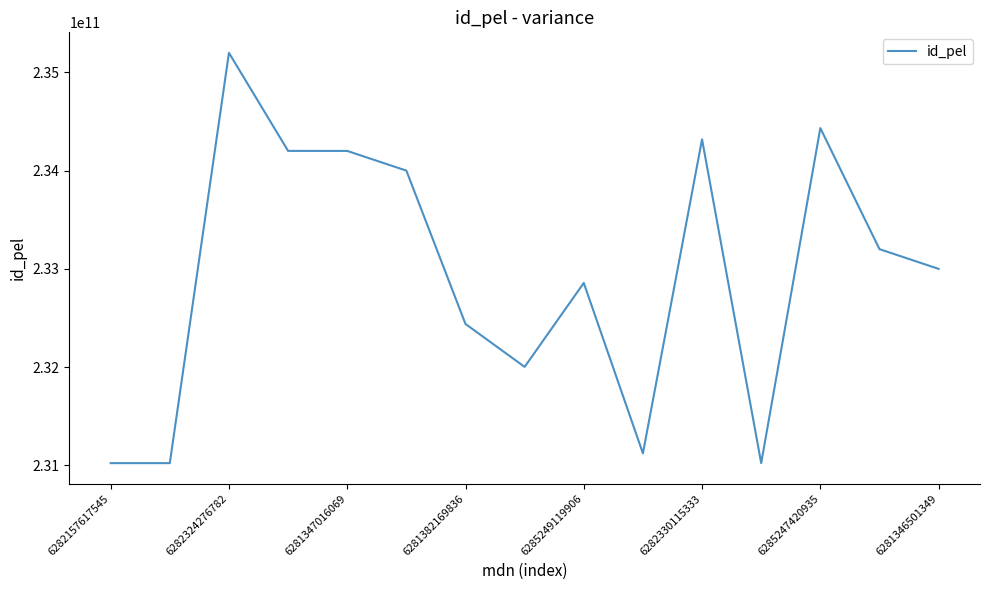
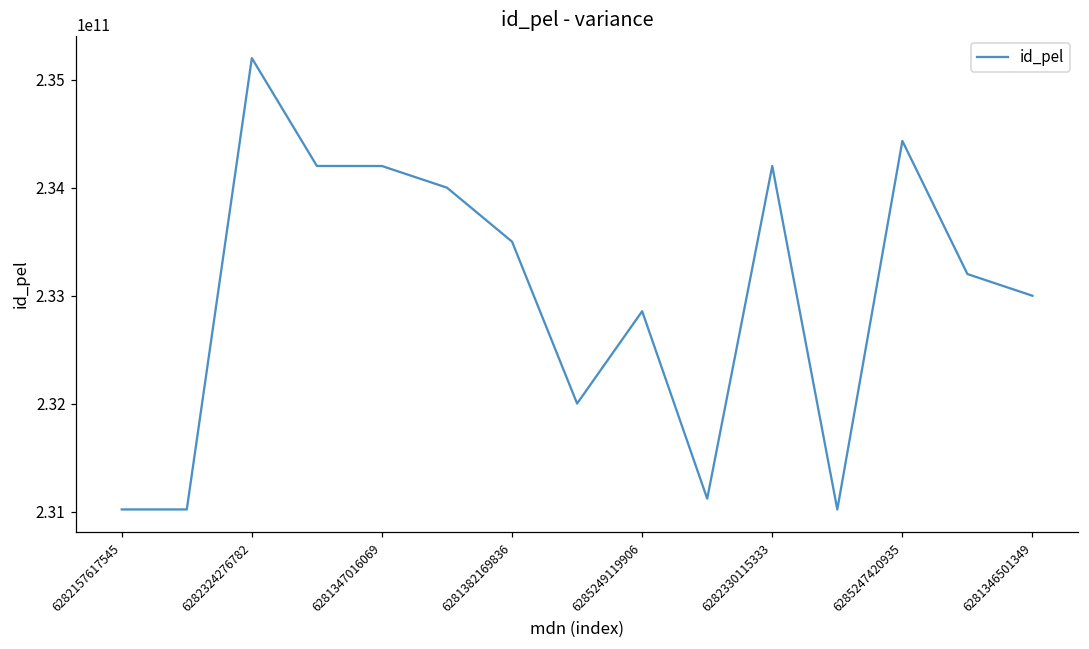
6281382169836: 232400000000 -> 233500000000
6282330115333: 234300000000 -> 234200000000
